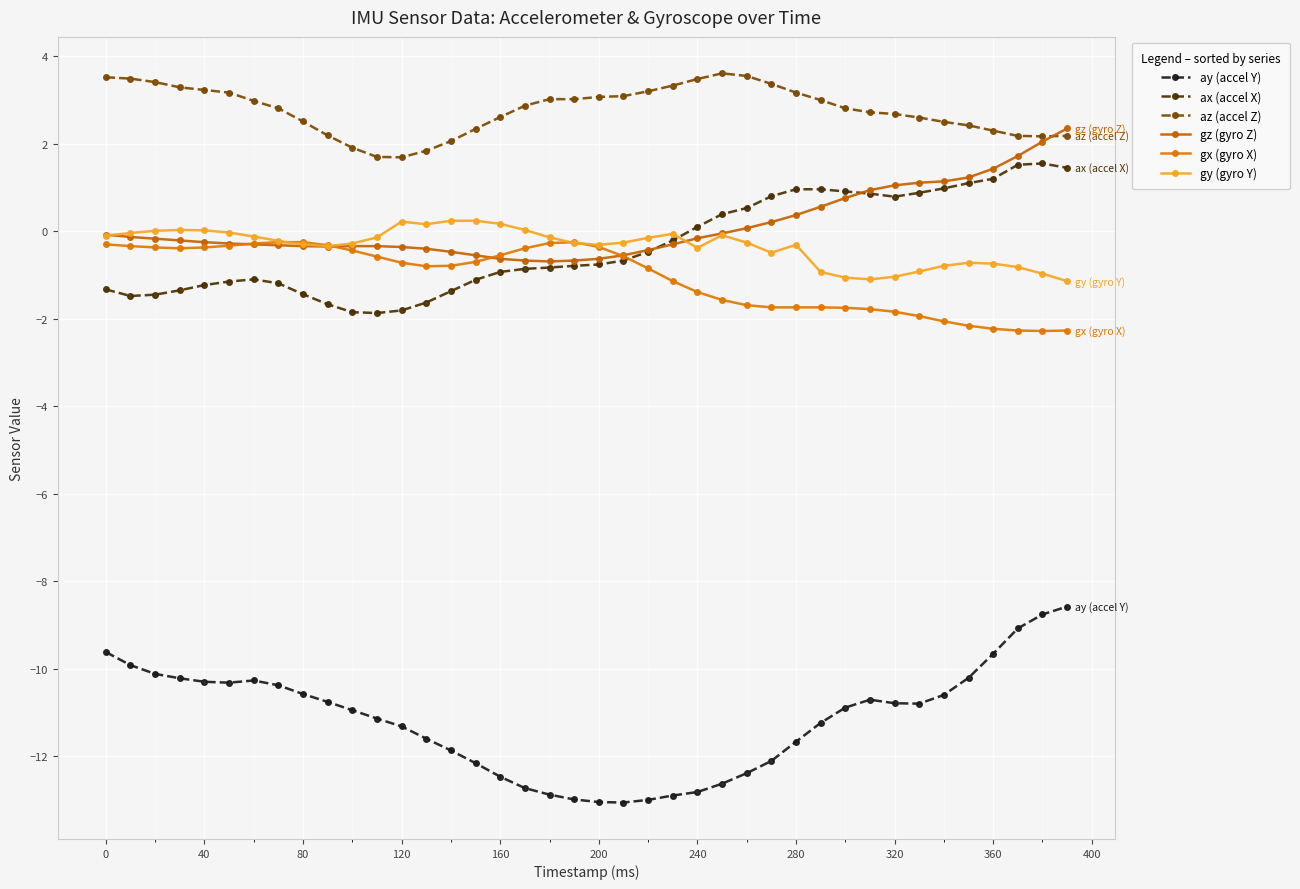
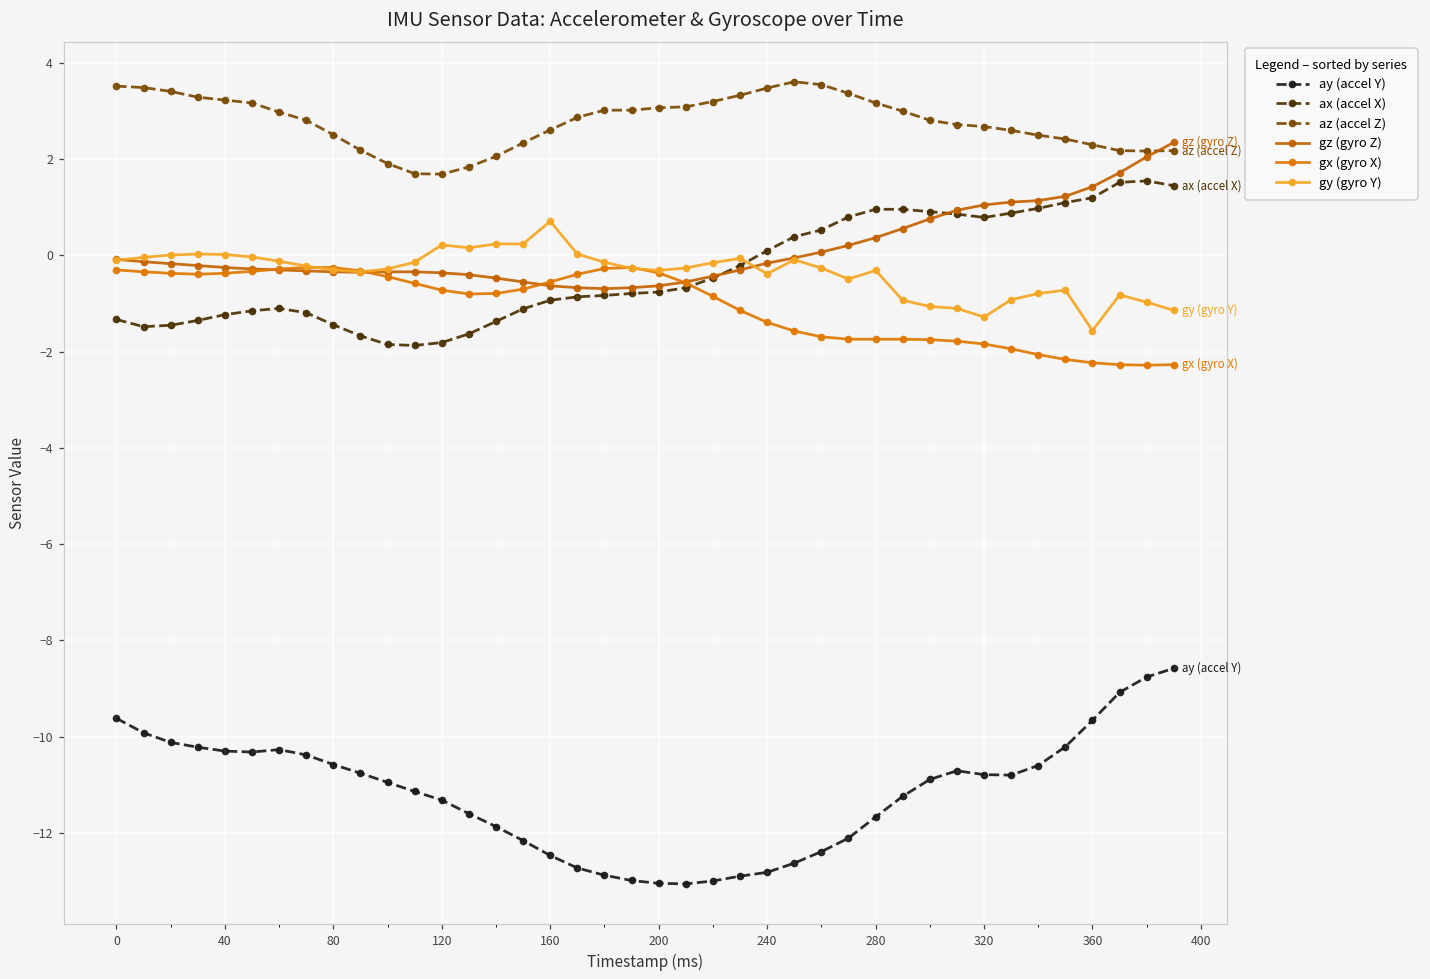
gy (gyro Y), 160: 0.2 -> 0.7
gy (gyro Y), 320: -1.0 -> -1.3
gy (gyro Y), 360: -0.7 -> -1.6
